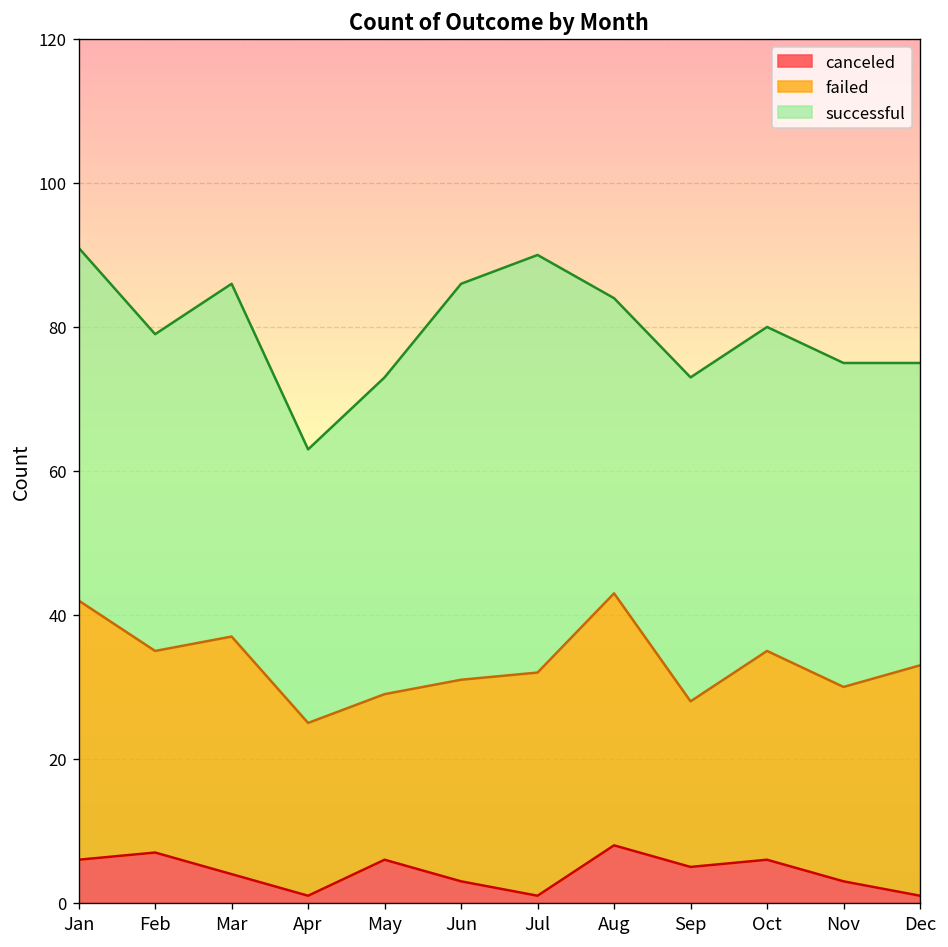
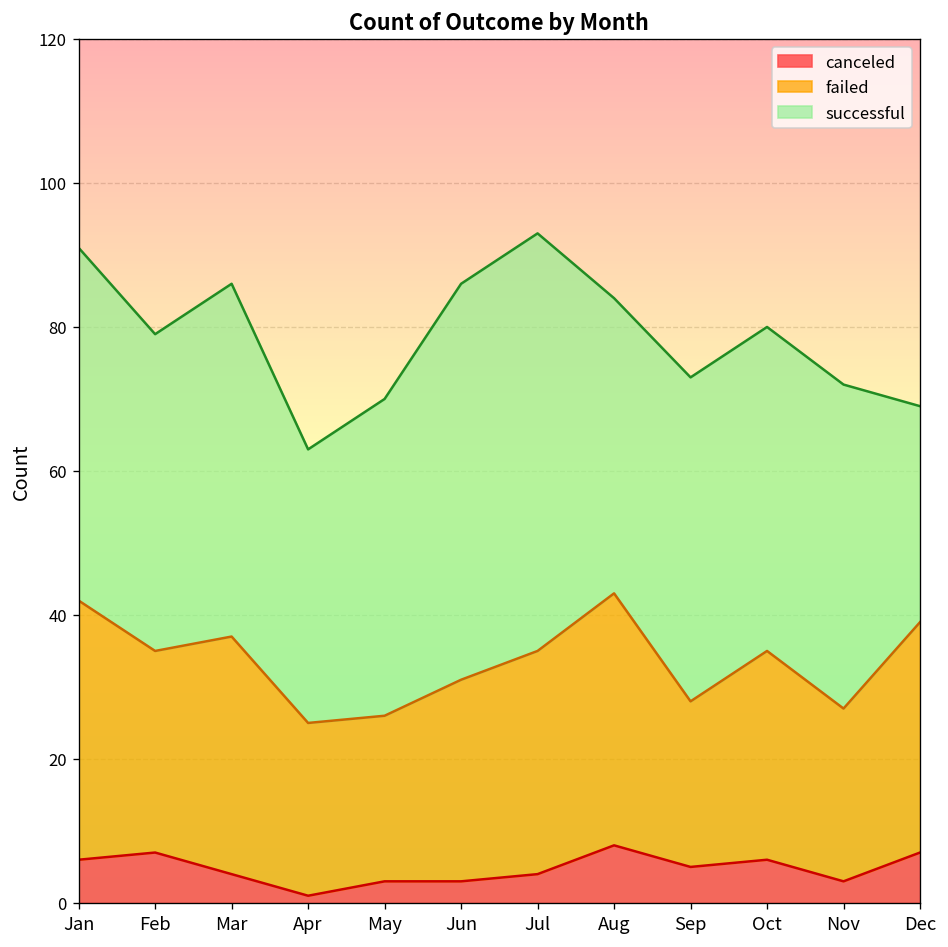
canceled, May: 6 -> 3
canceled, Jul: 1 -> 4
failed, Nov: 27 -> 24
canceled, Dec: 1 -> 7
successful, Dec: 42 -> 30
